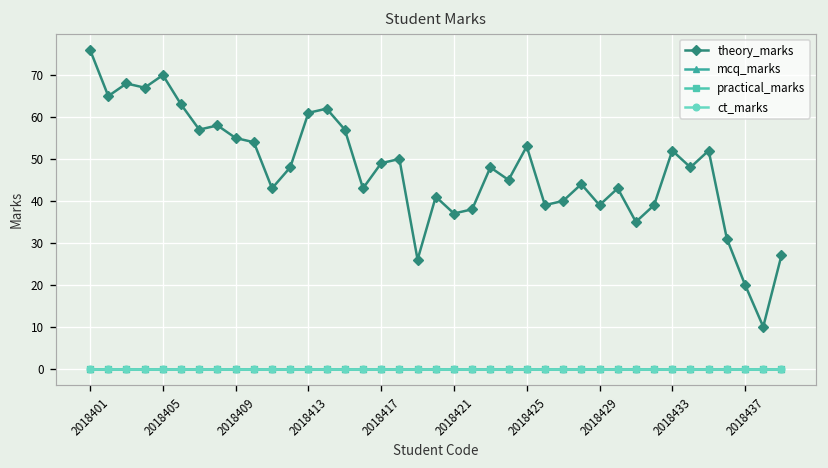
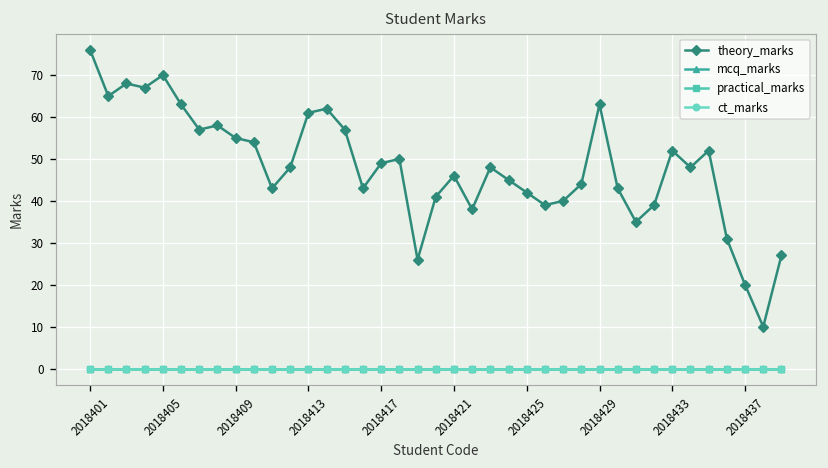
theory_marks, 2018421: 37 -> 46
theory_marks, 2018425: 53 -> 42
theory_marks, 2018429: 39 -> 63
